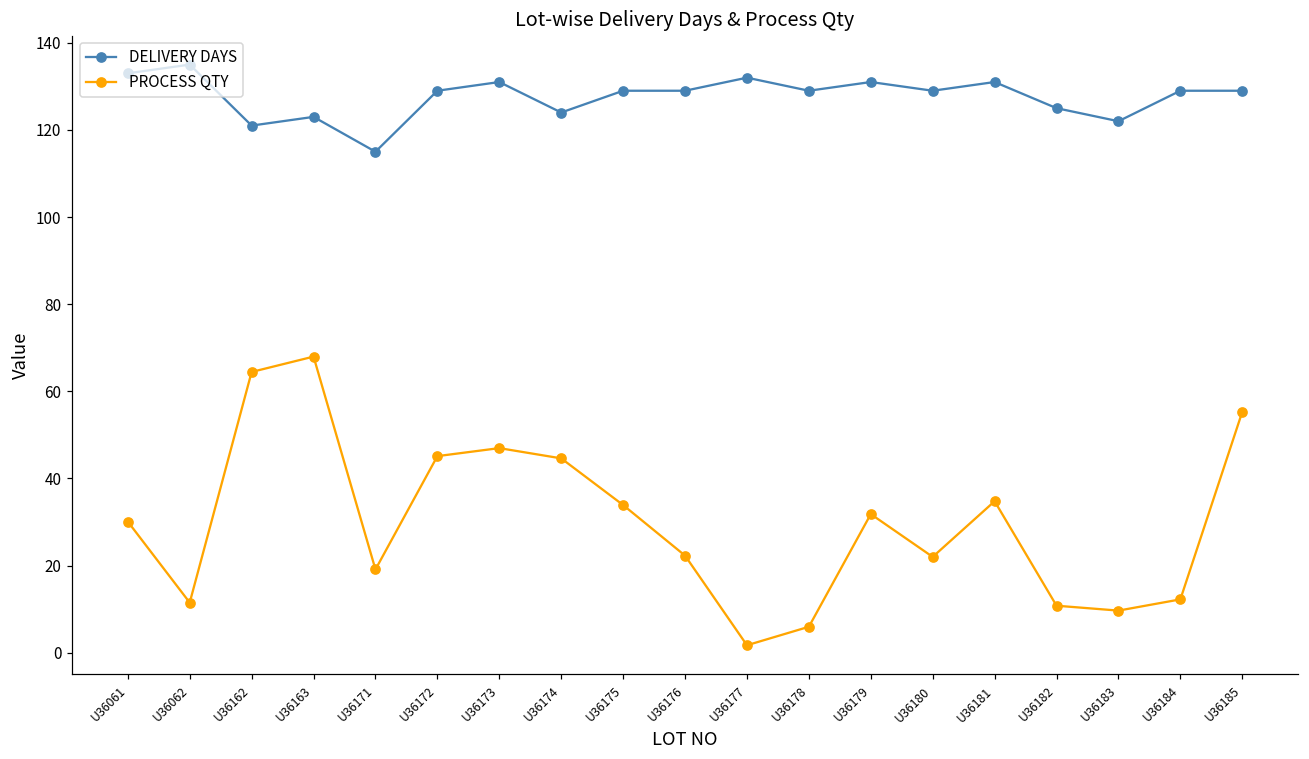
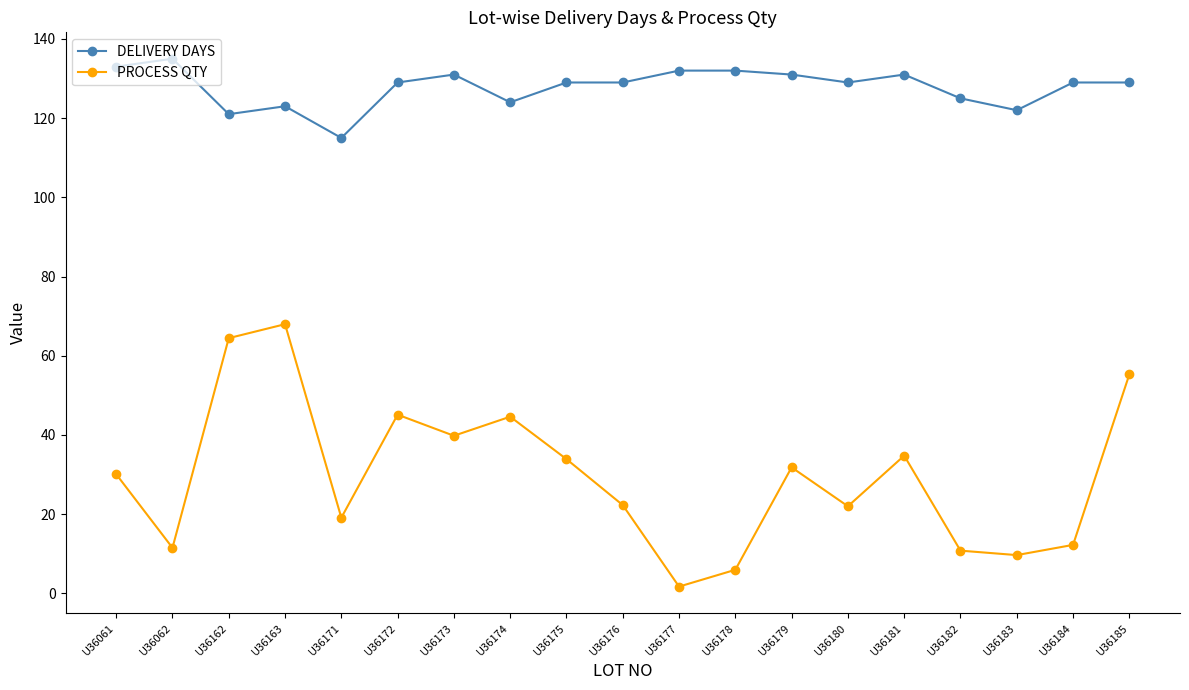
PROCESS QTY, U36173: 47 -> 40
DELIVERY DAYS, U36178: 129 -> 132
